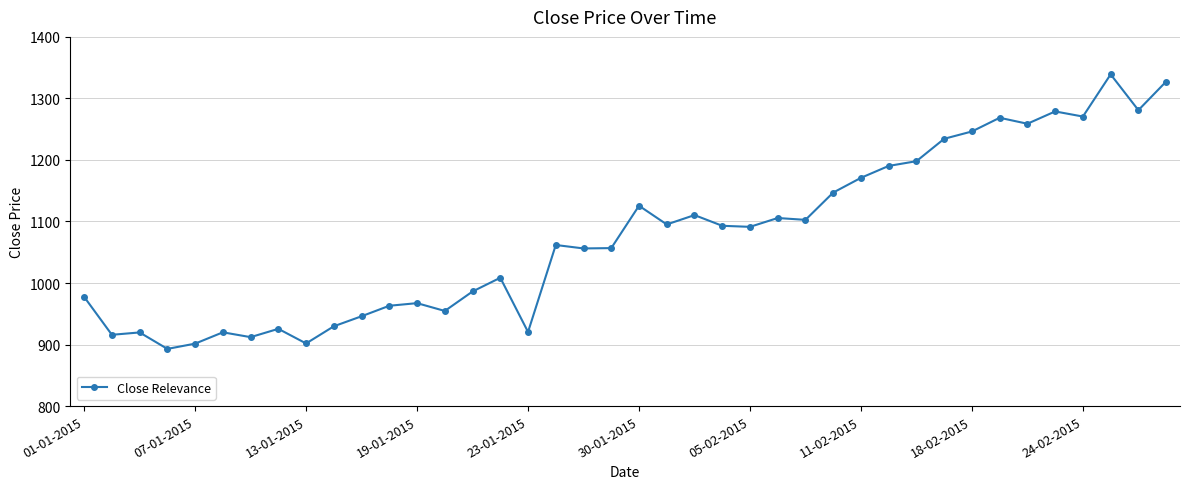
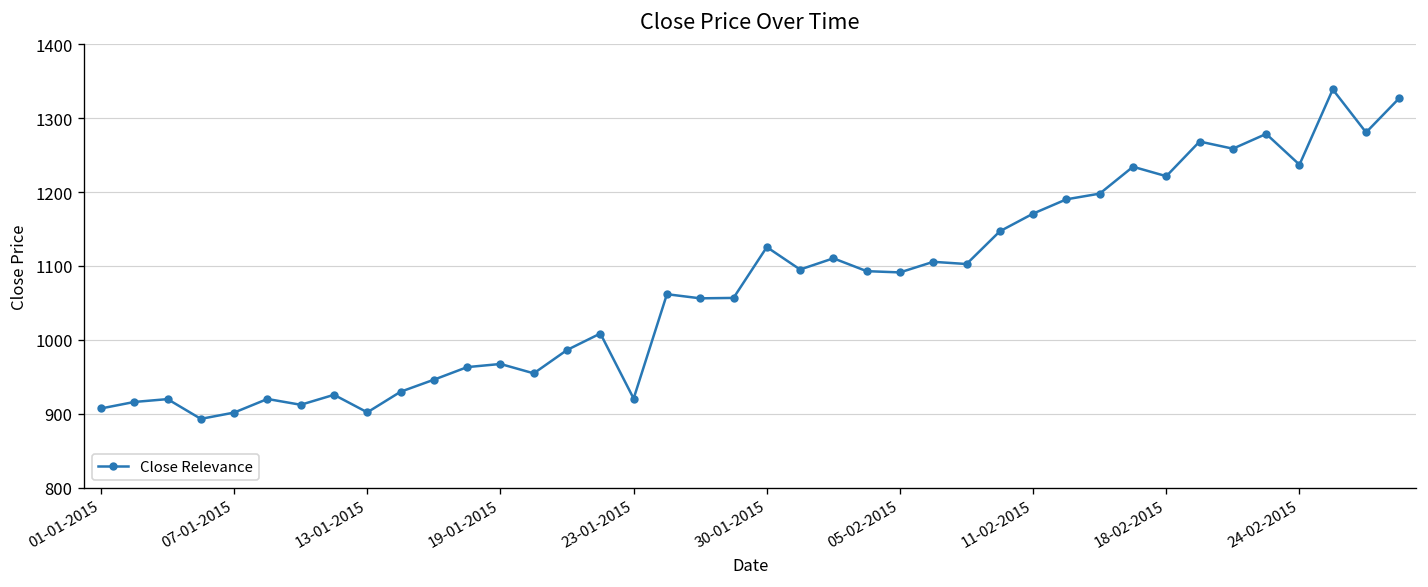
01-01-2015: 980 -> 910
18-02-2015: 1250 -> 1220
24-02-2015: 1270 -> 1240
